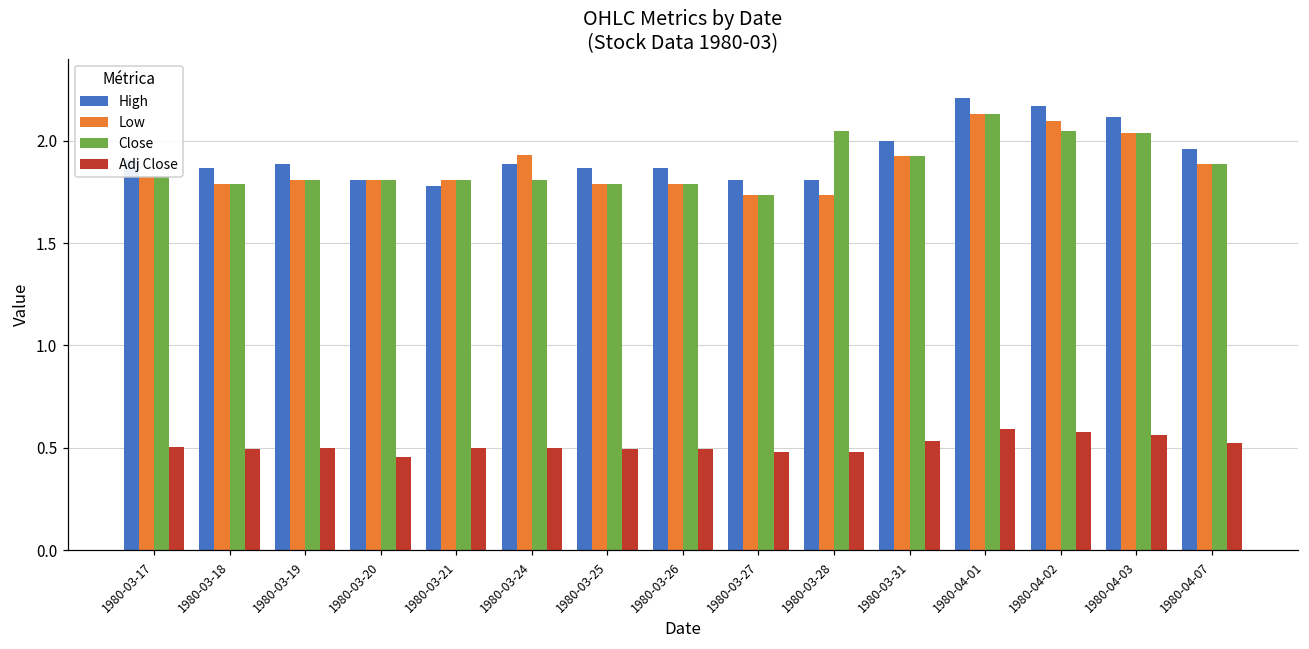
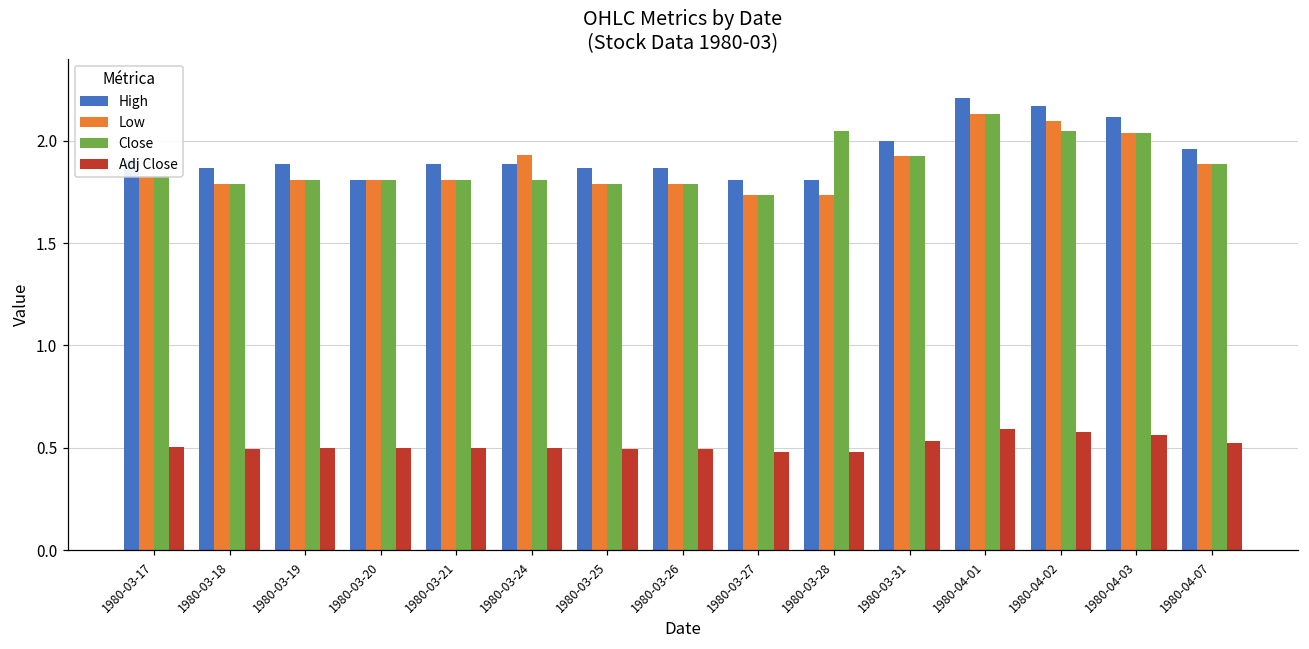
Adj Close, 1980-03-20: 0.46 -> 0.50
High, 1980-03-21: 1.78 -> 1.88
